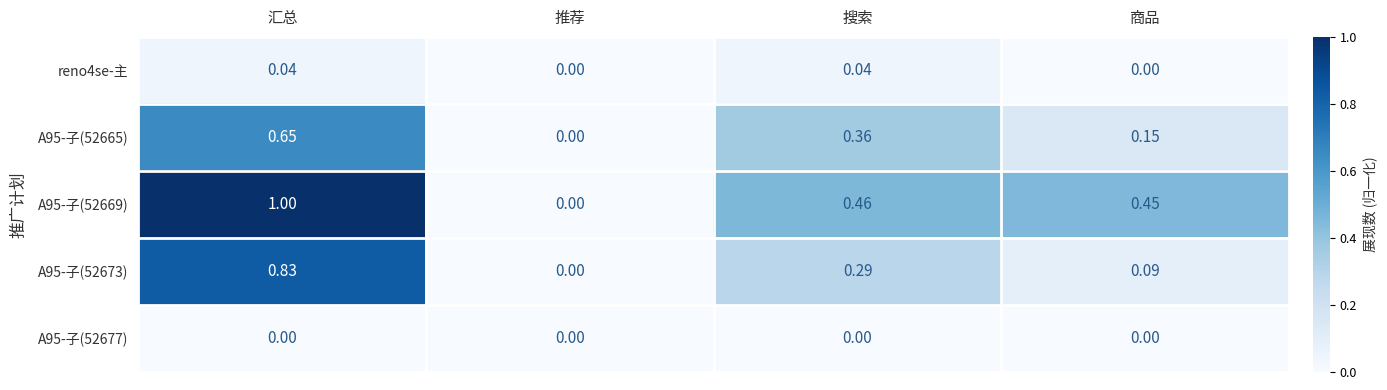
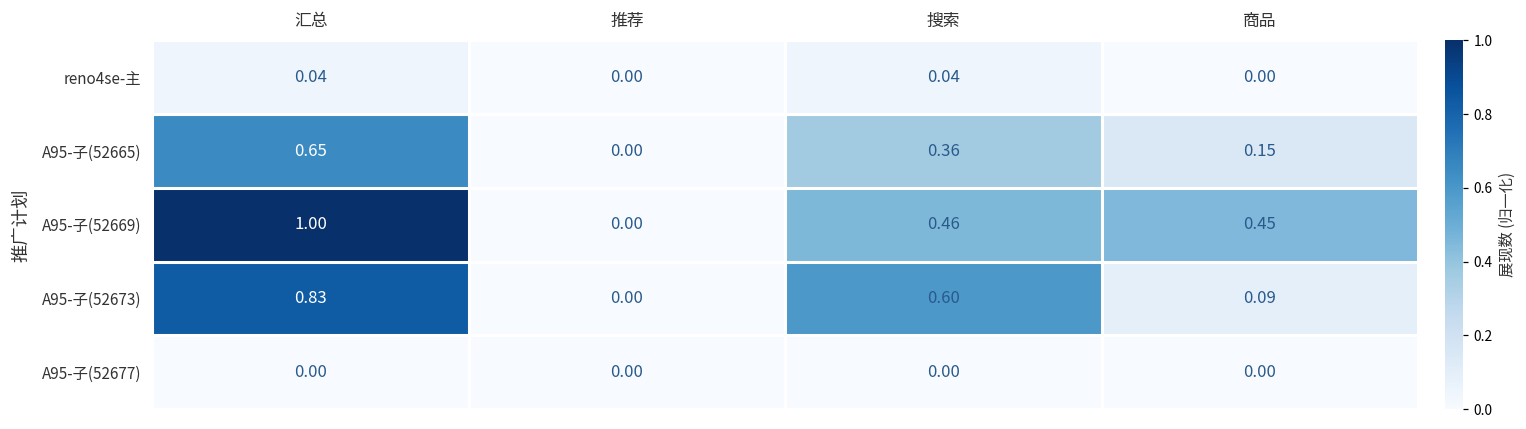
A95-子(52673), 搜索: 0.29 -> 0.60
